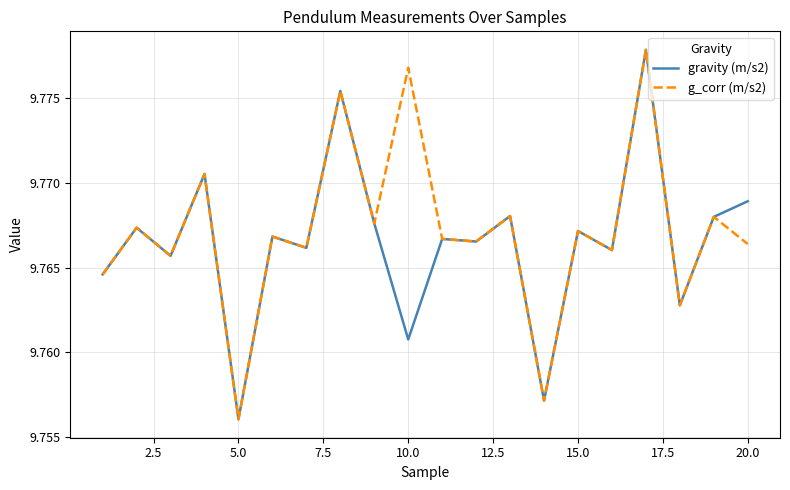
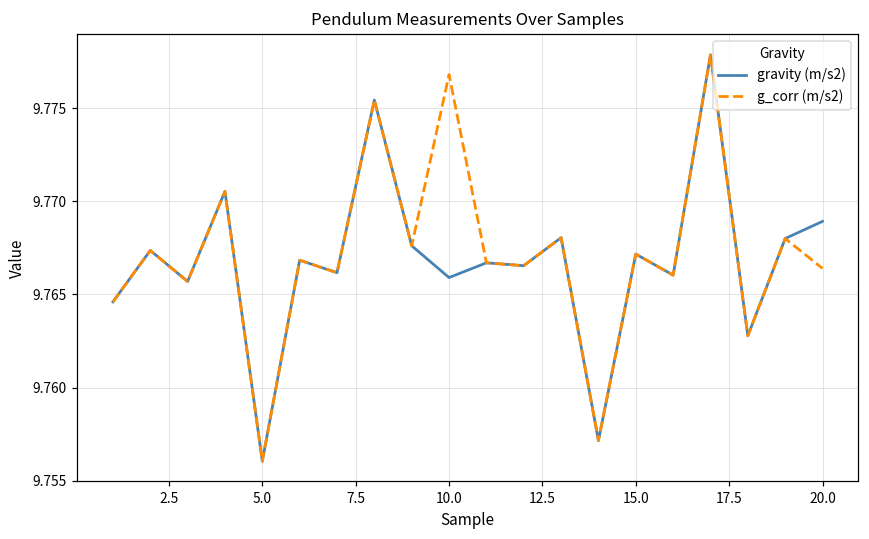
gravity (m/s2), 10.0: 9.7608 -> 9.7659
